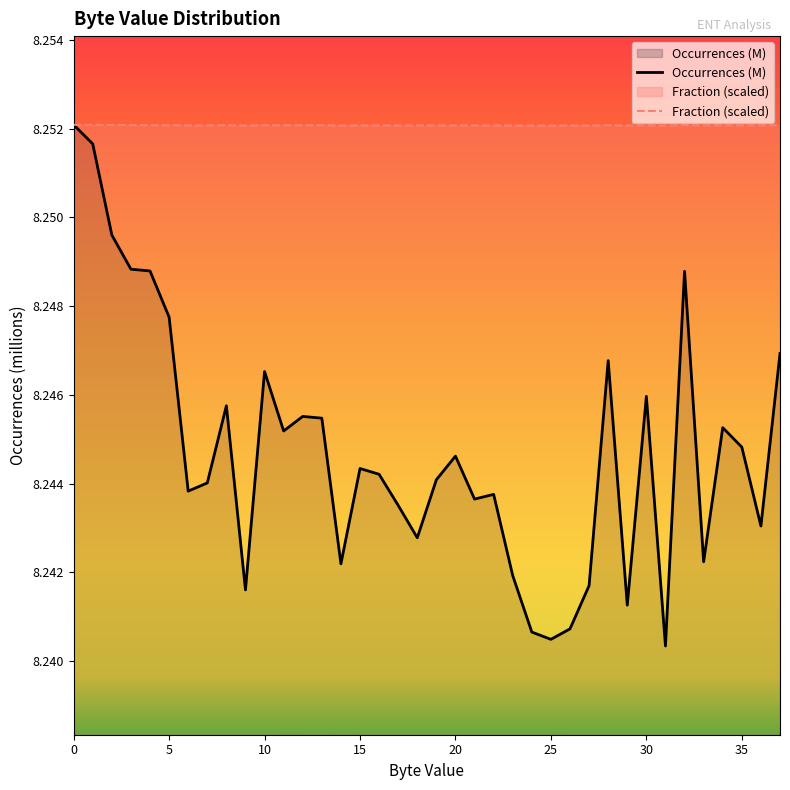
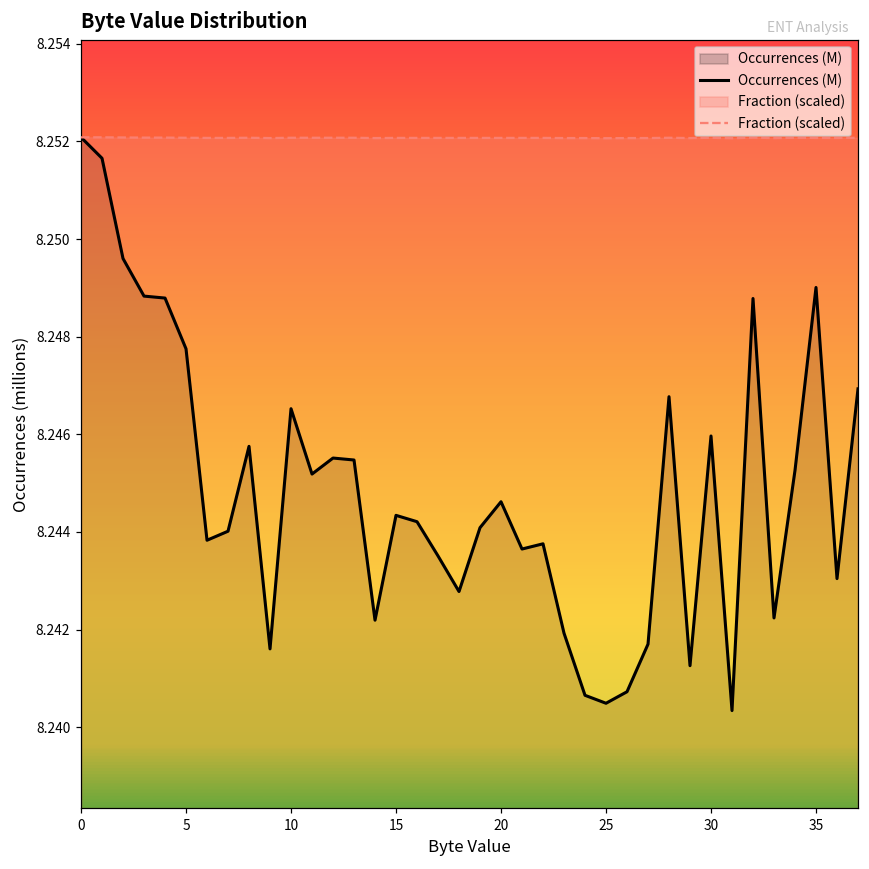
Occurrences (M), 35: 8.2448 -> 8.2490
